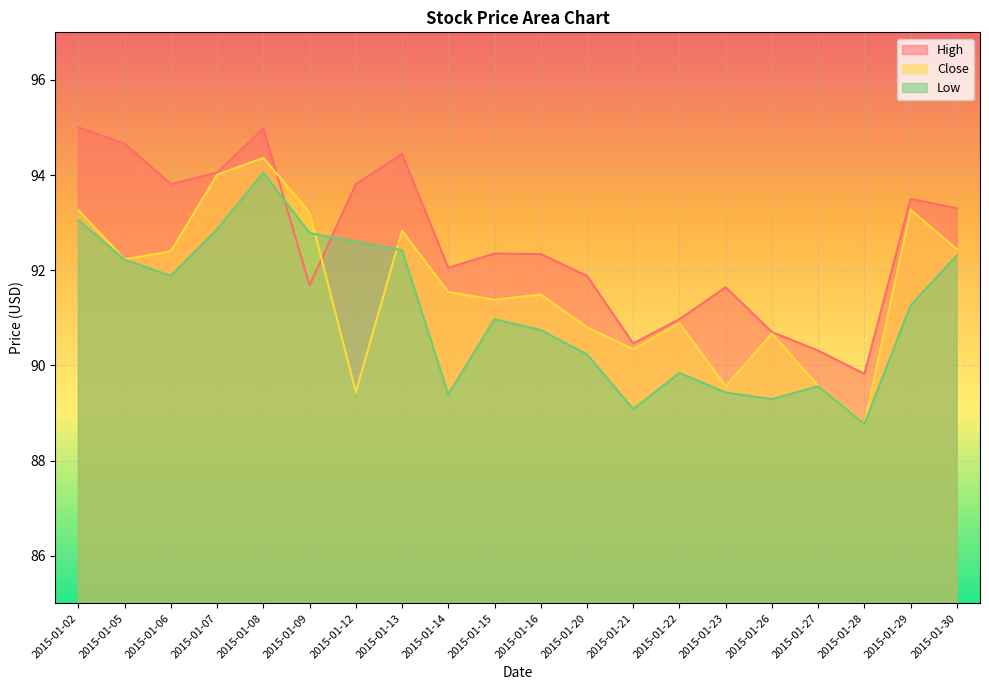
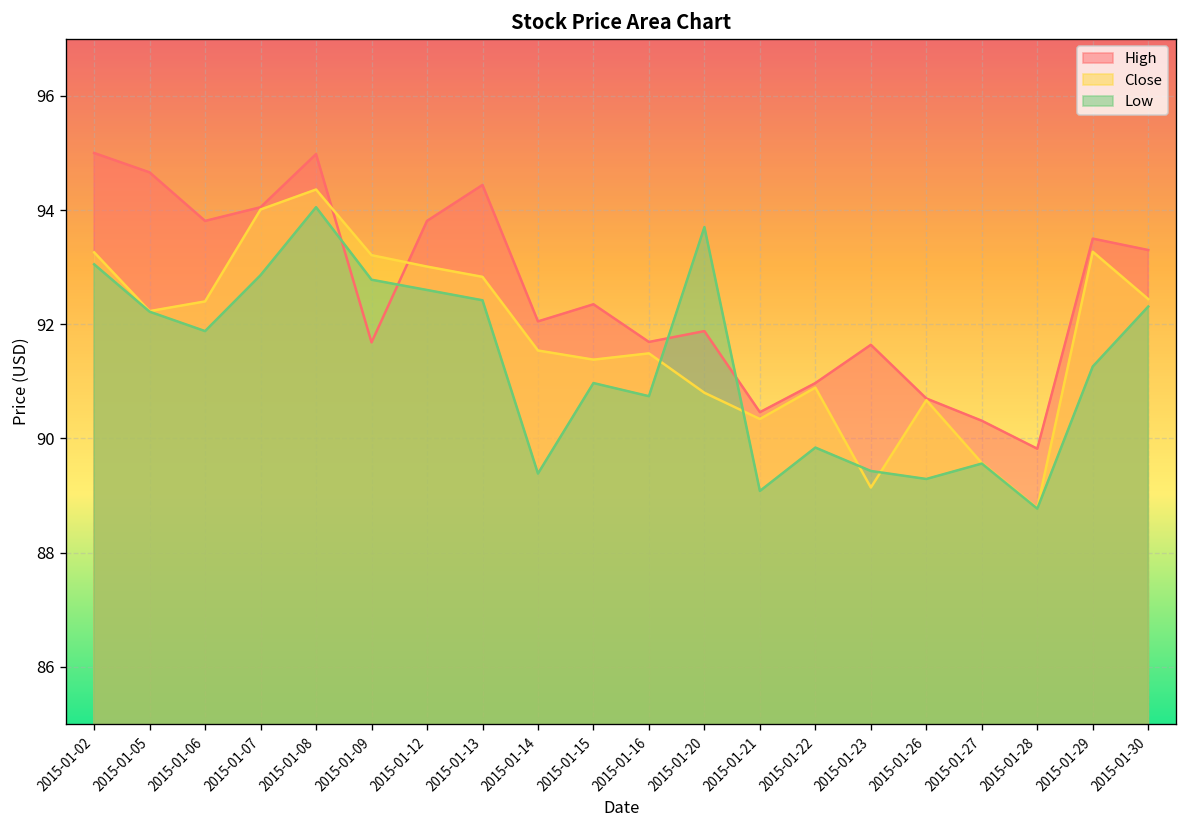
Close, 2015-01-12: 89.4 -> 93.0
High, 2015-01-16: 92.3 -> 91.7
Low, 2015-01-20: 90.2 -> 93.7
Close, 2015-01-23: 89.6 -> 89.1
